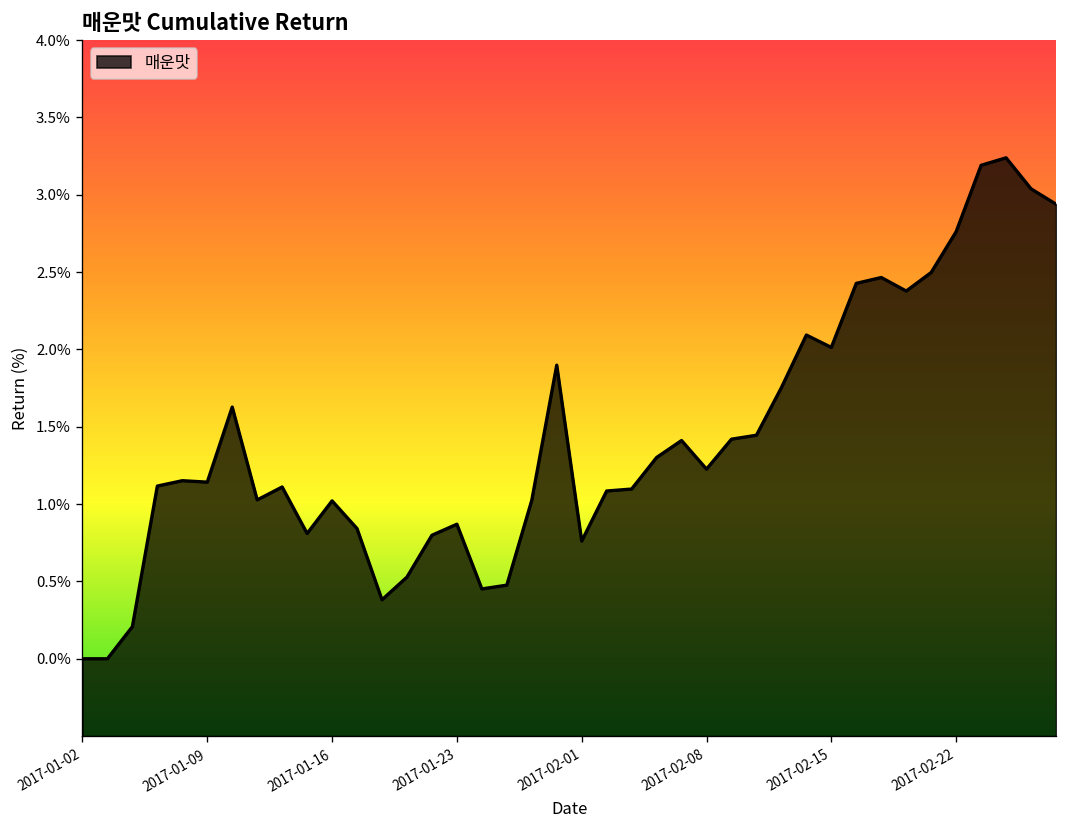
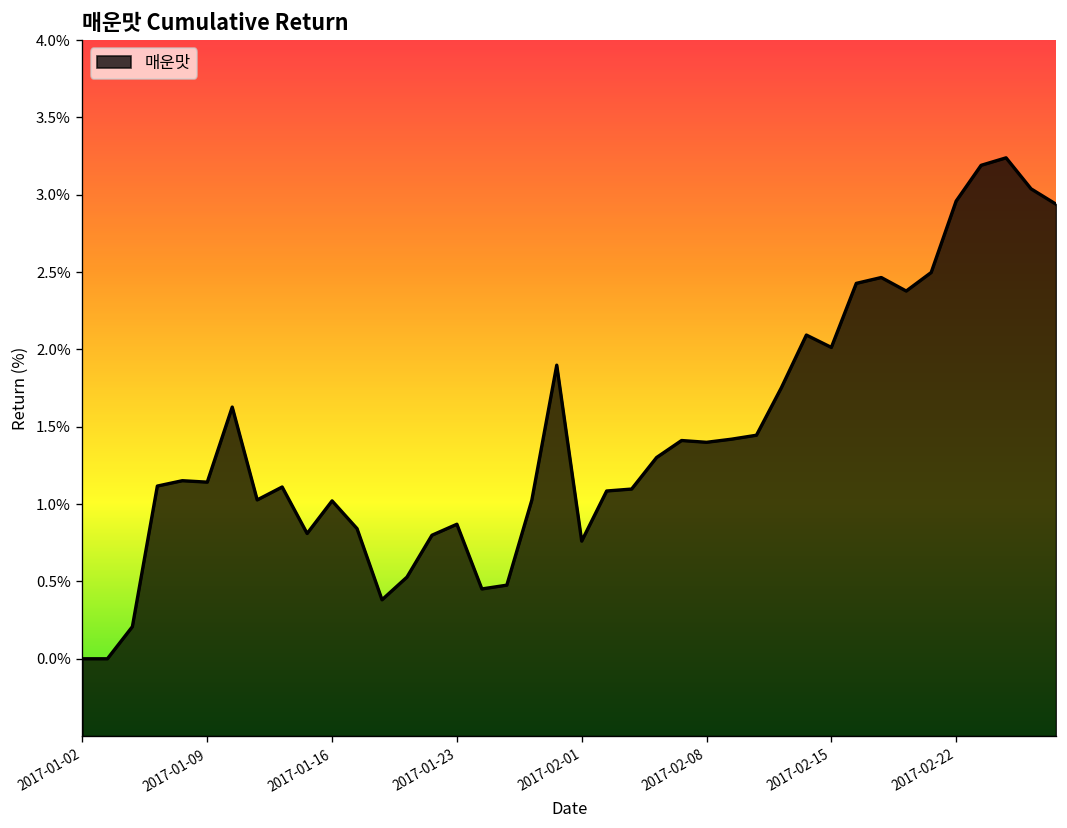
2017-02-08: 1.23% -> 1.40%
2017-02-22: 2.76% -> 2.96%
